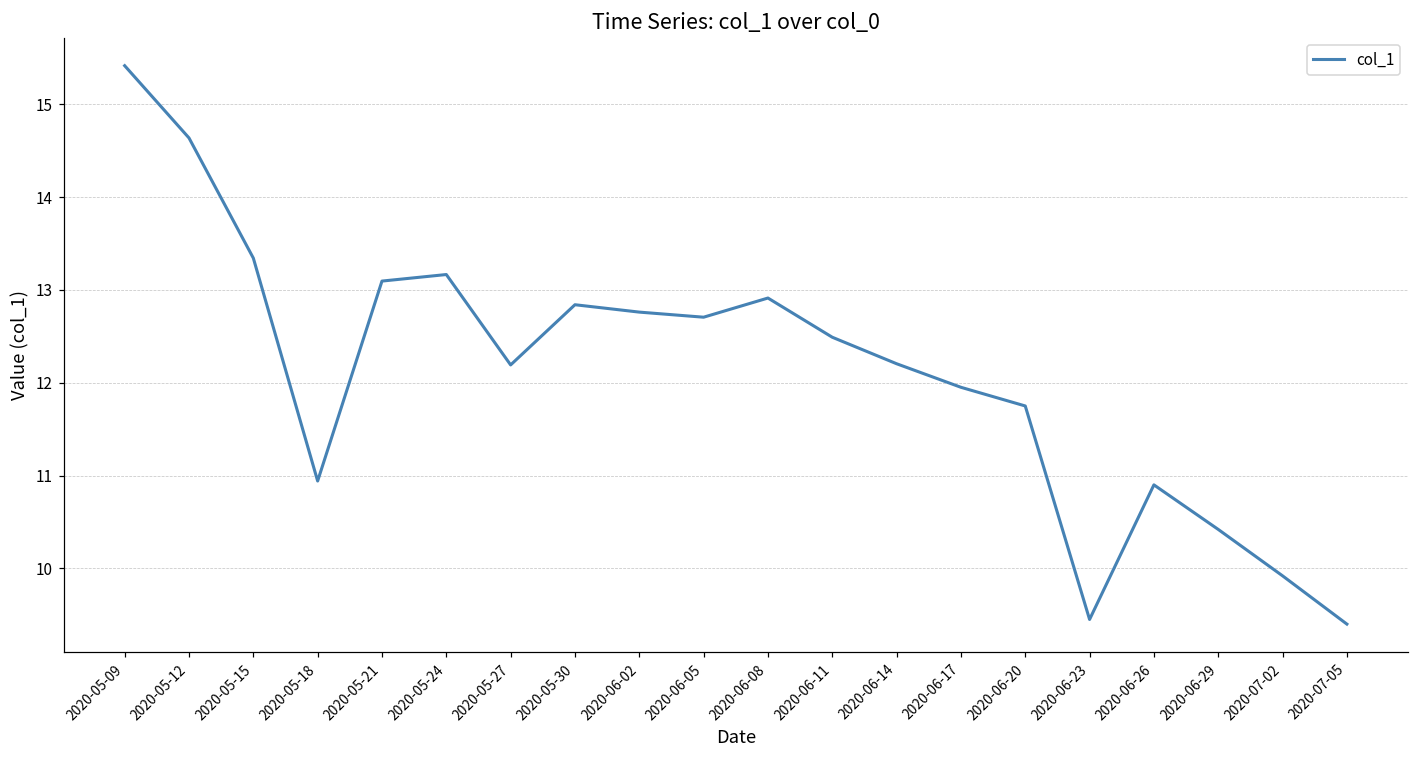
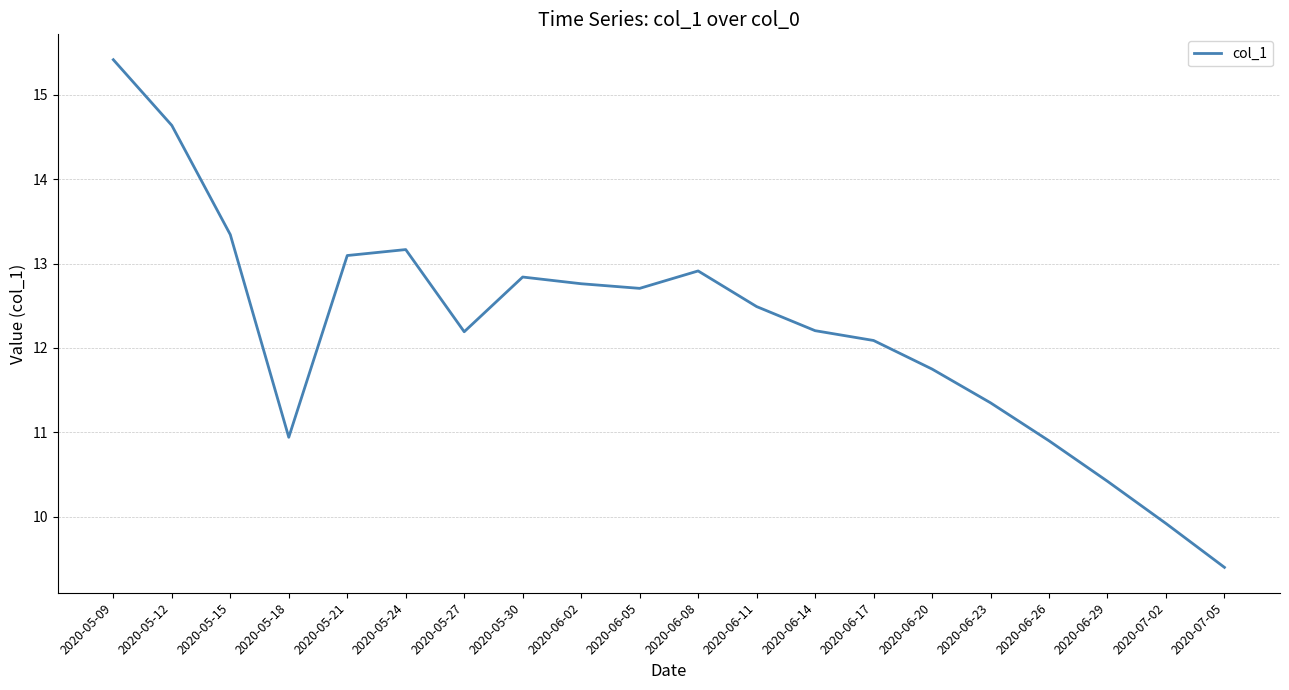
2020-06-17: 12.0 -> 12.1
2020-06-23: 9.5 -> 11.4
